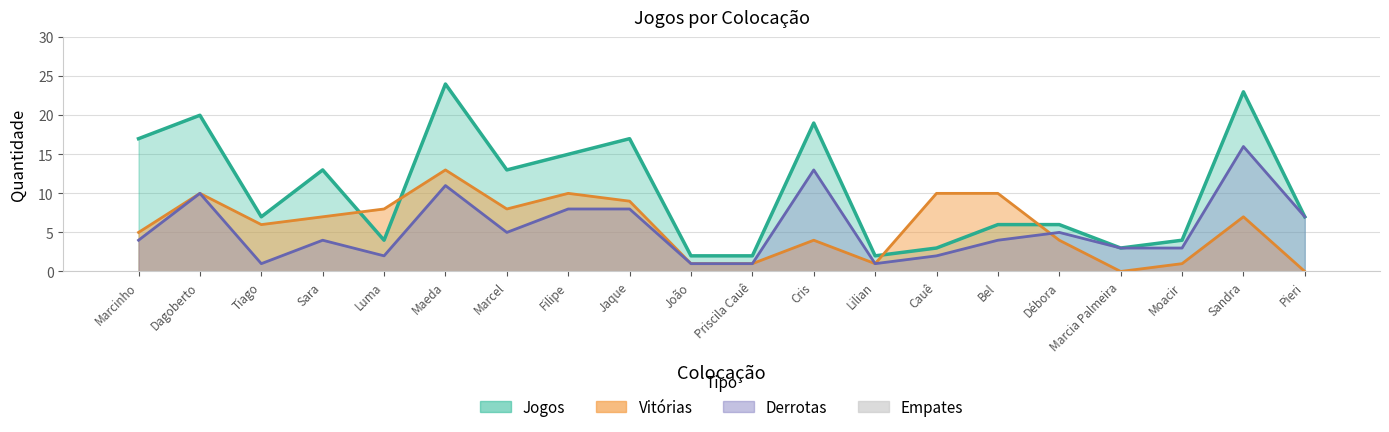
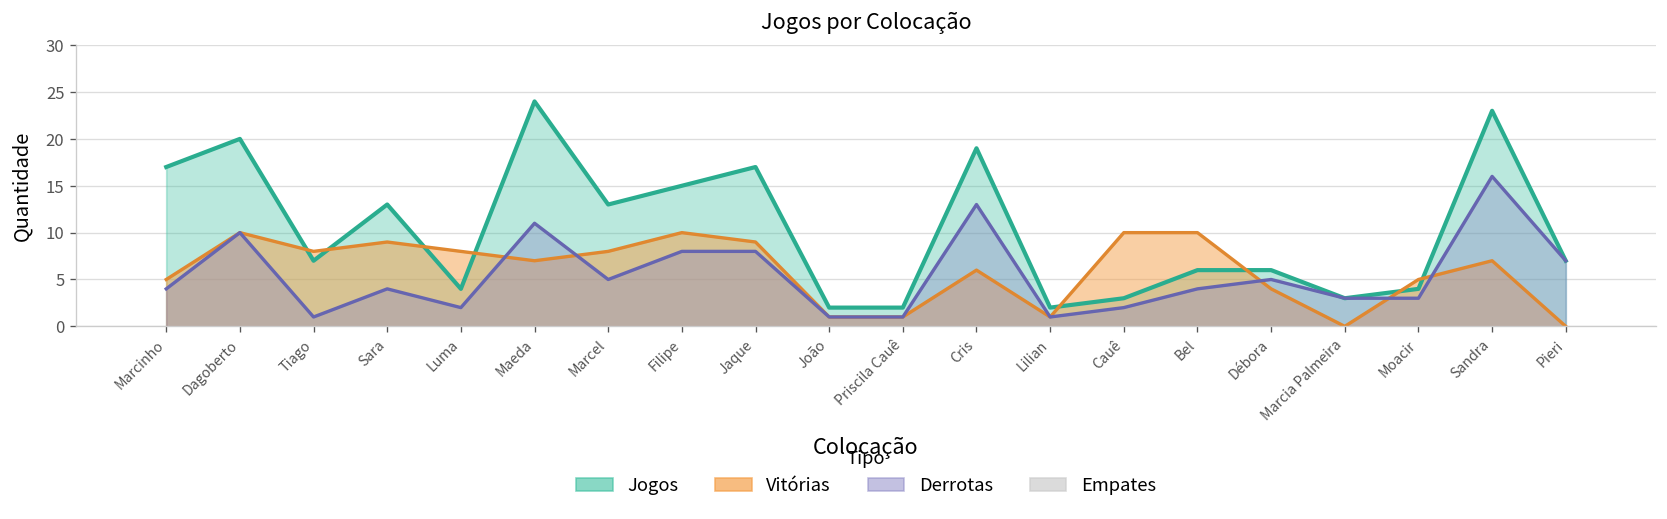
Vitórias, Tiago: 6 -> 8
Vitórias, Sara: 7 -> 9
Vitórias, Maeda: 13 -> 7
Vitórias, Cris: 4 -> 6
Vitórias, Moacir: 1 -> 5
